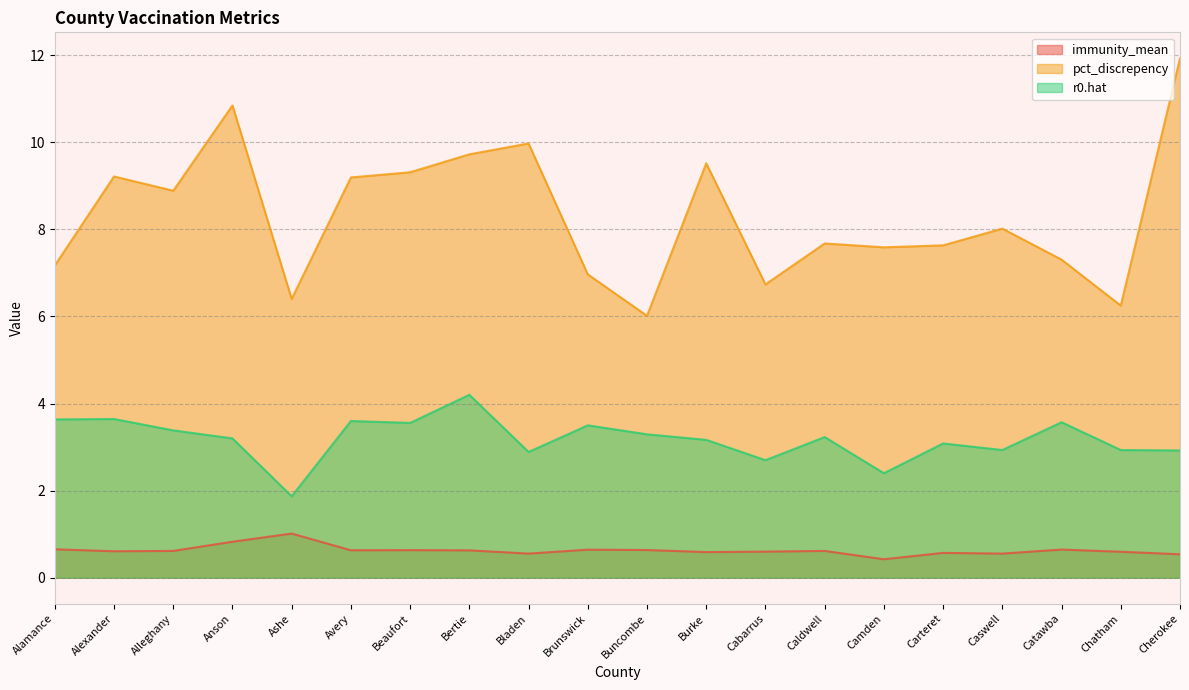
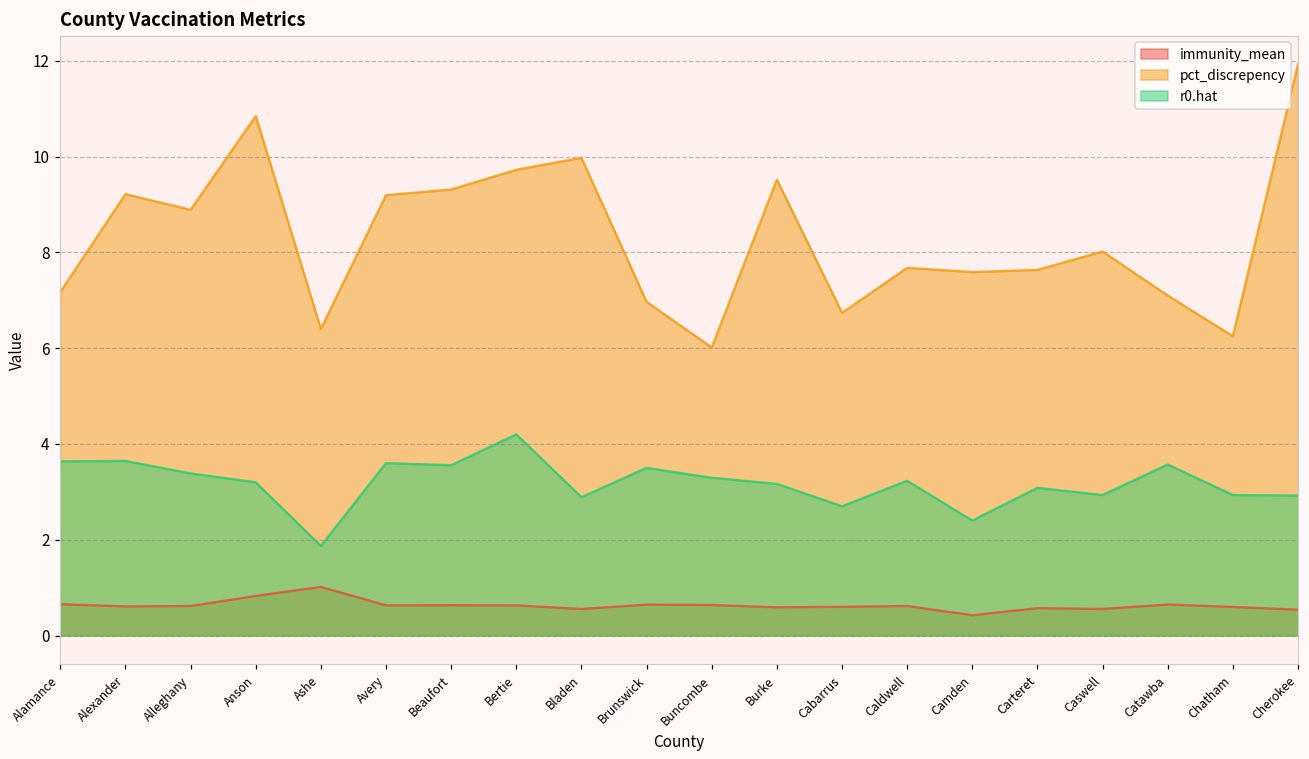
pct_discrepency, Catawba: 7.3 -> 7.1
